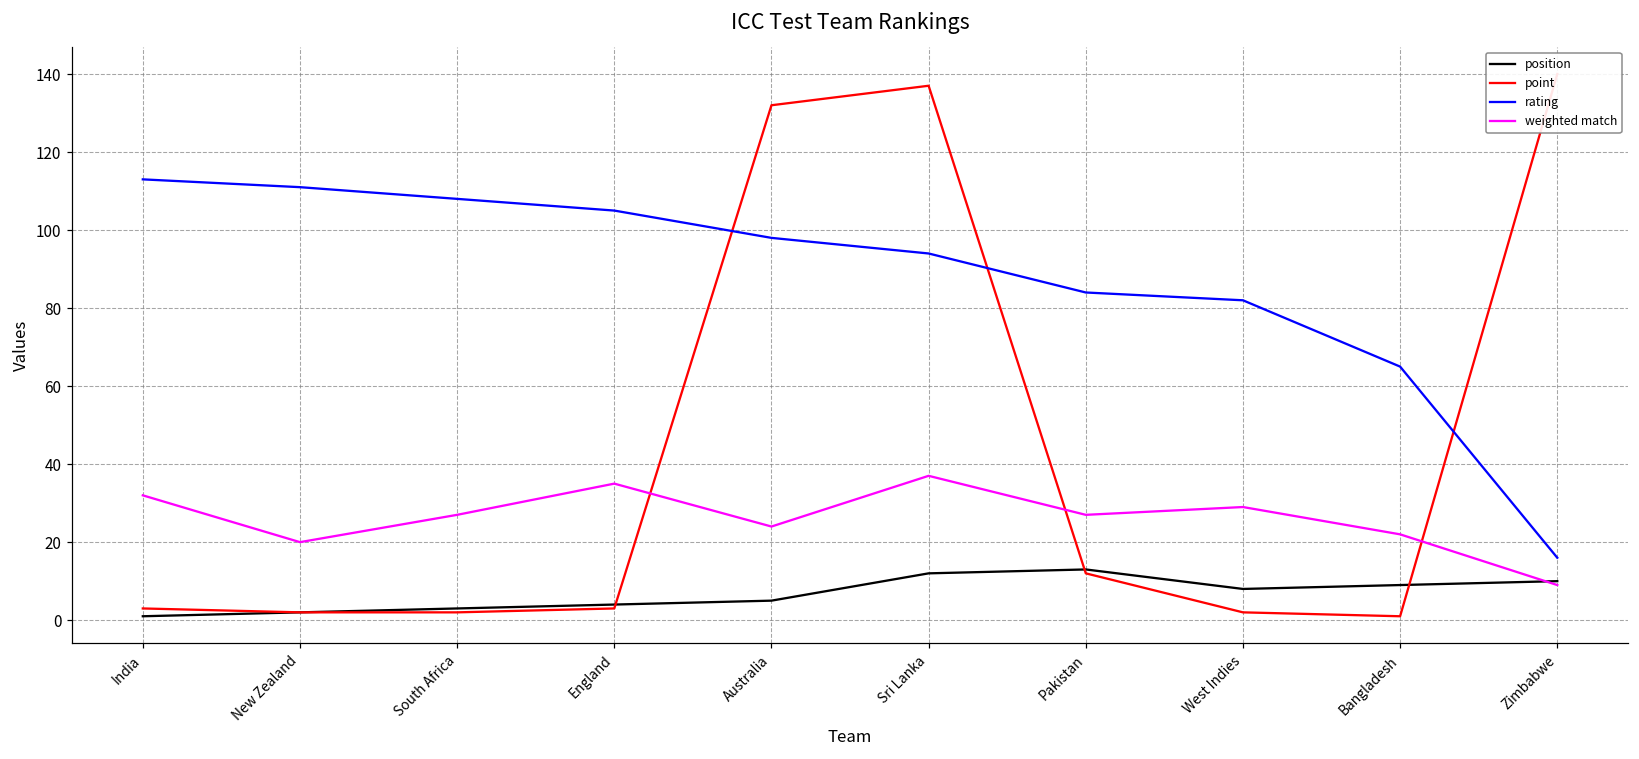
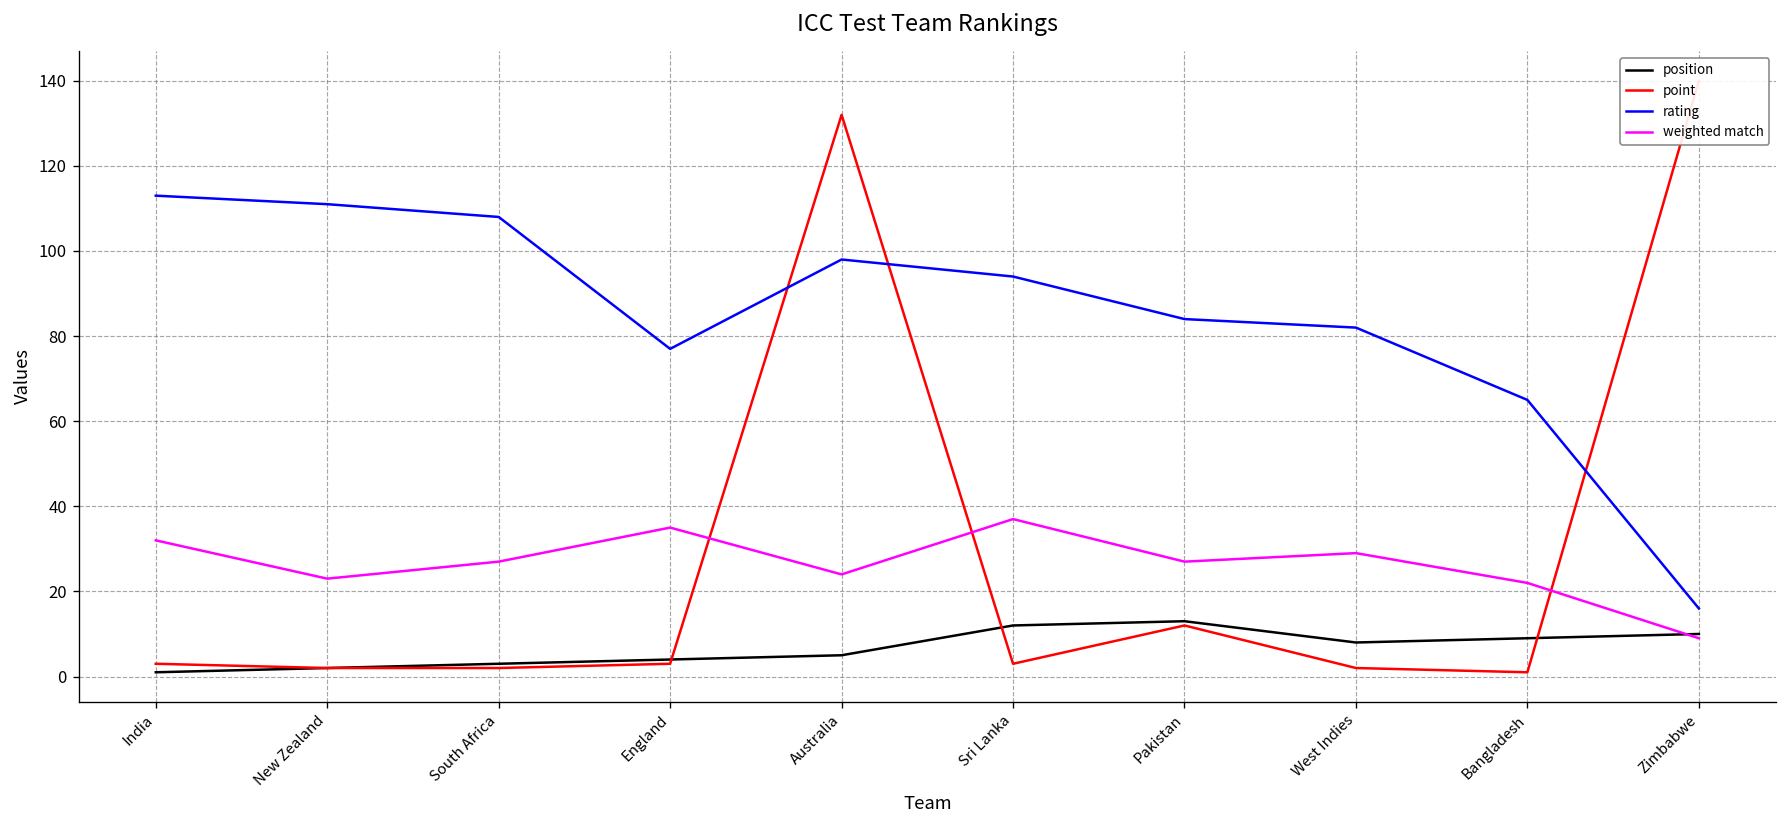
weighted match, New Zealand: 20 -> 23
rating, England: 105 -> 77
point, Sri Lanka: 137 -> 3
